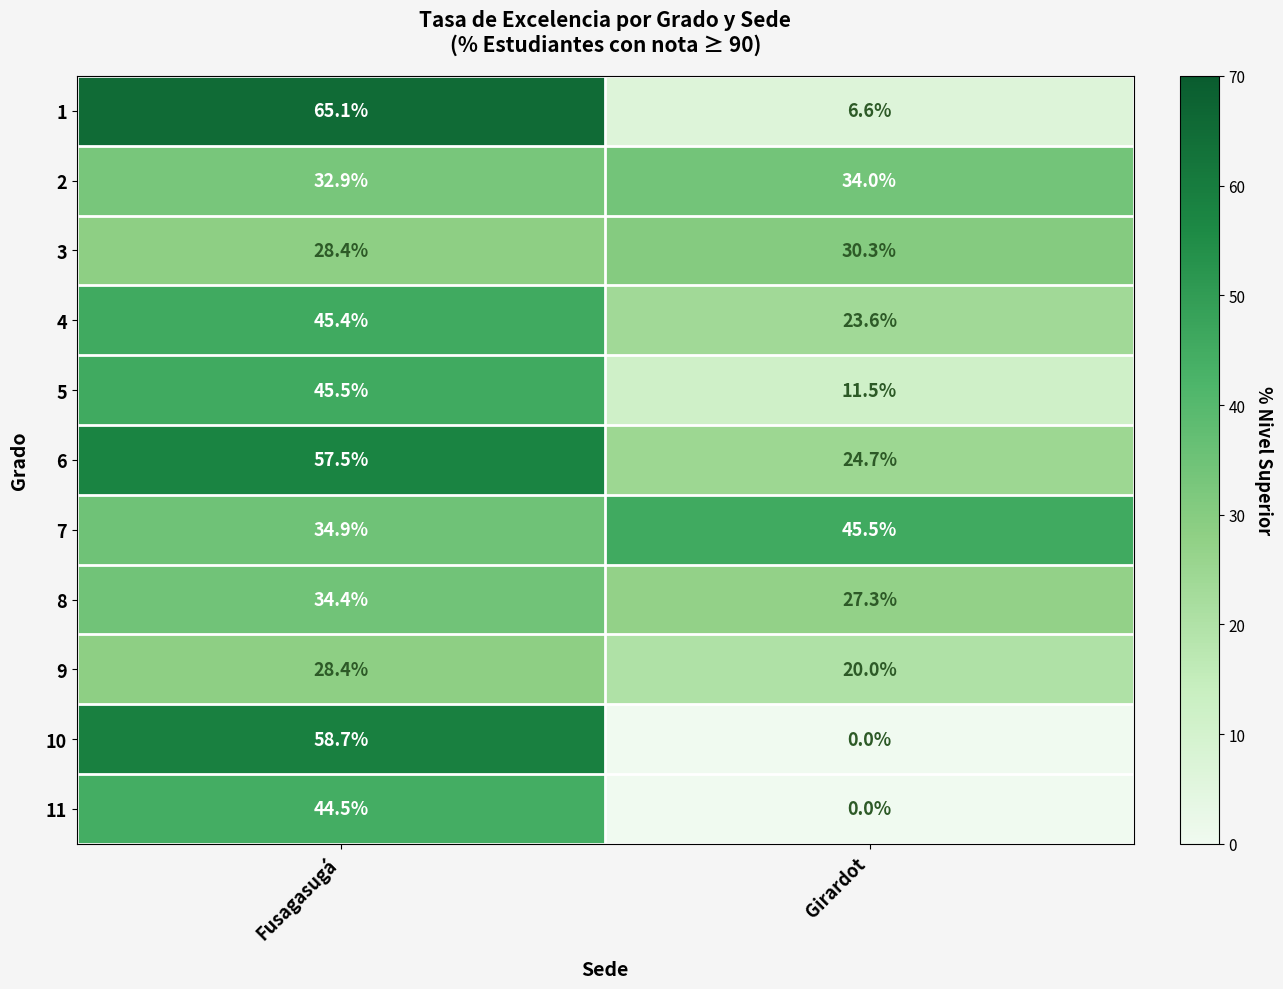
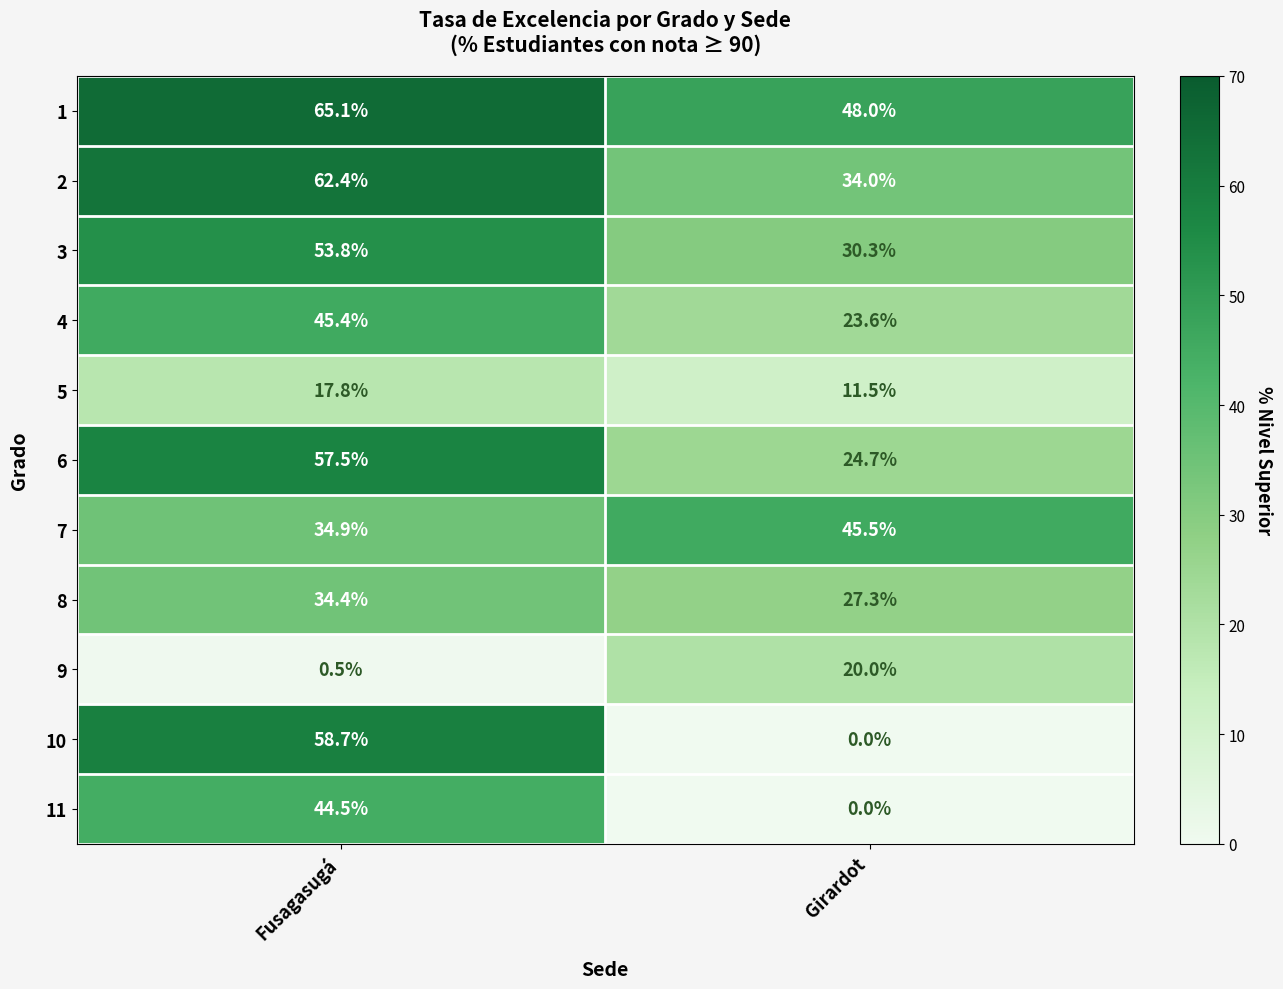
1, Girardot: 6.6% -> 48.0%
2, Fusagasugá: 32.9% -> 62.4%
3, Fusagasugá: 28.4% -> 53.8%
5, Fusagasugá: 45.5% -> 17.8%
9, Fusagasugá: 28.4% -> 0.5%
